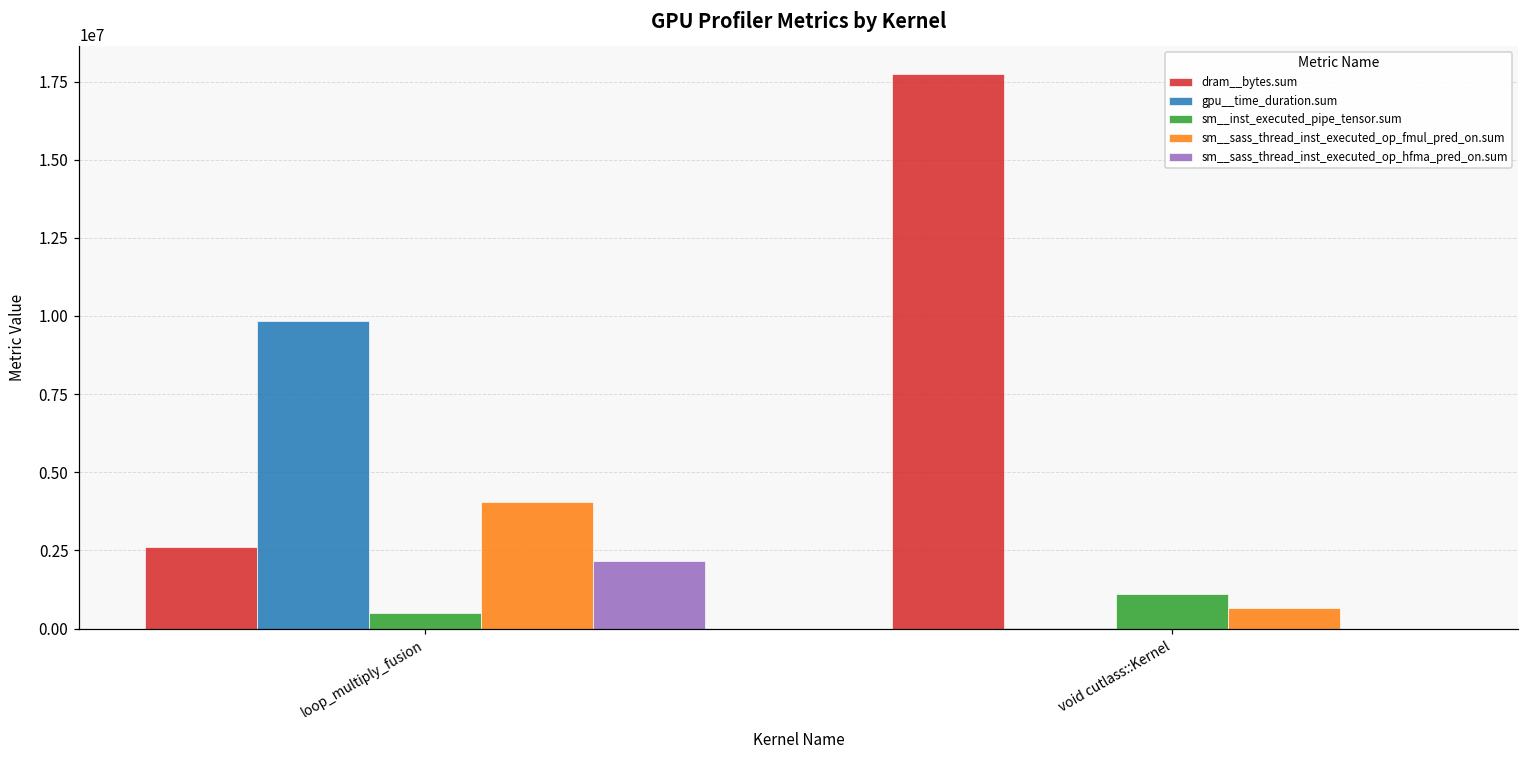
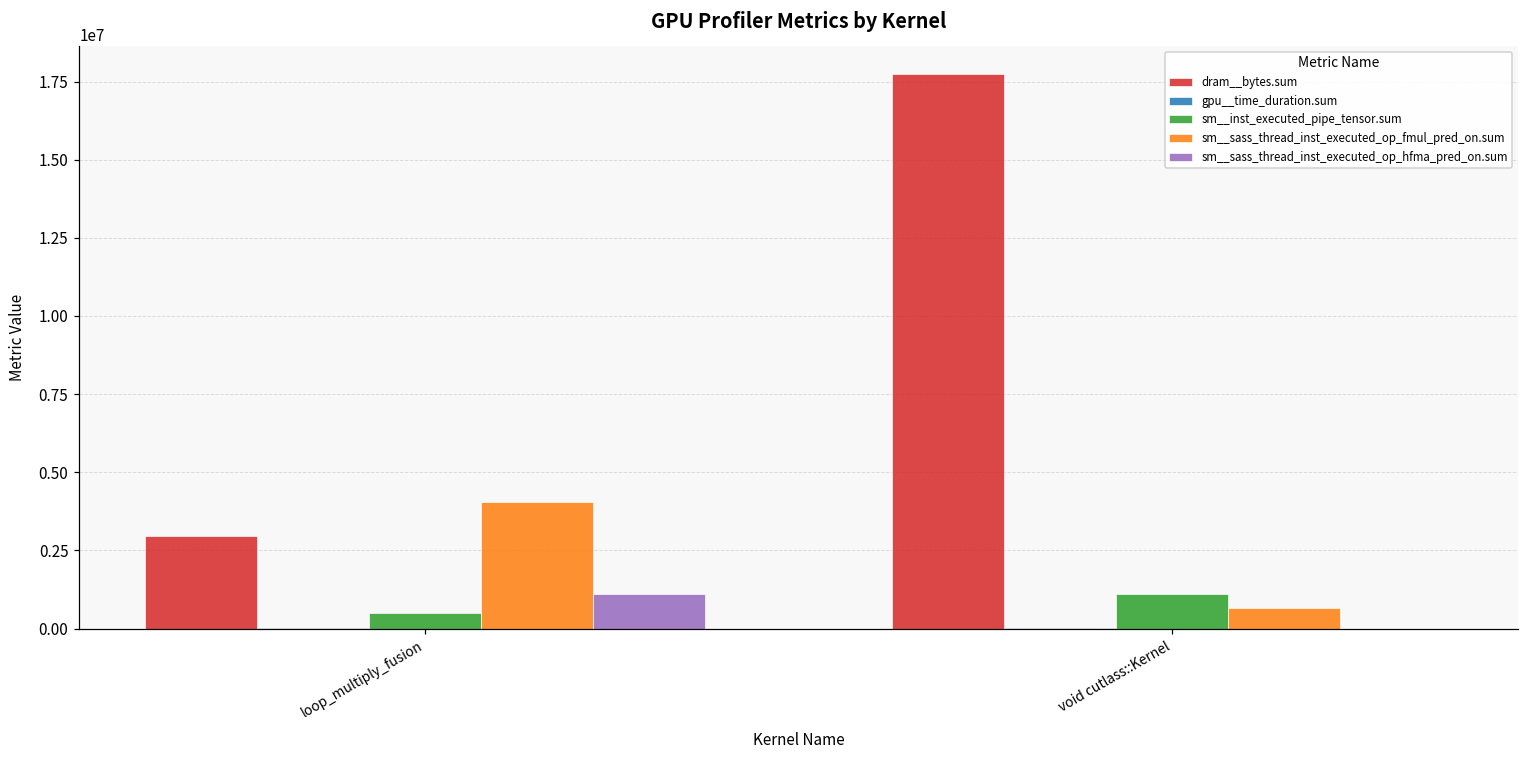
dram__bytes.sum, loop_multiply_fusion: 2600000 -> 3000000
gpu__time_duration.sum, loop_multiply_fusion: 9800000 -> 0
sm__sass_thread_inst_executed_op_hfma_pred_on.sum, loop_multiply_fusion: 2200000 -> 1100000
